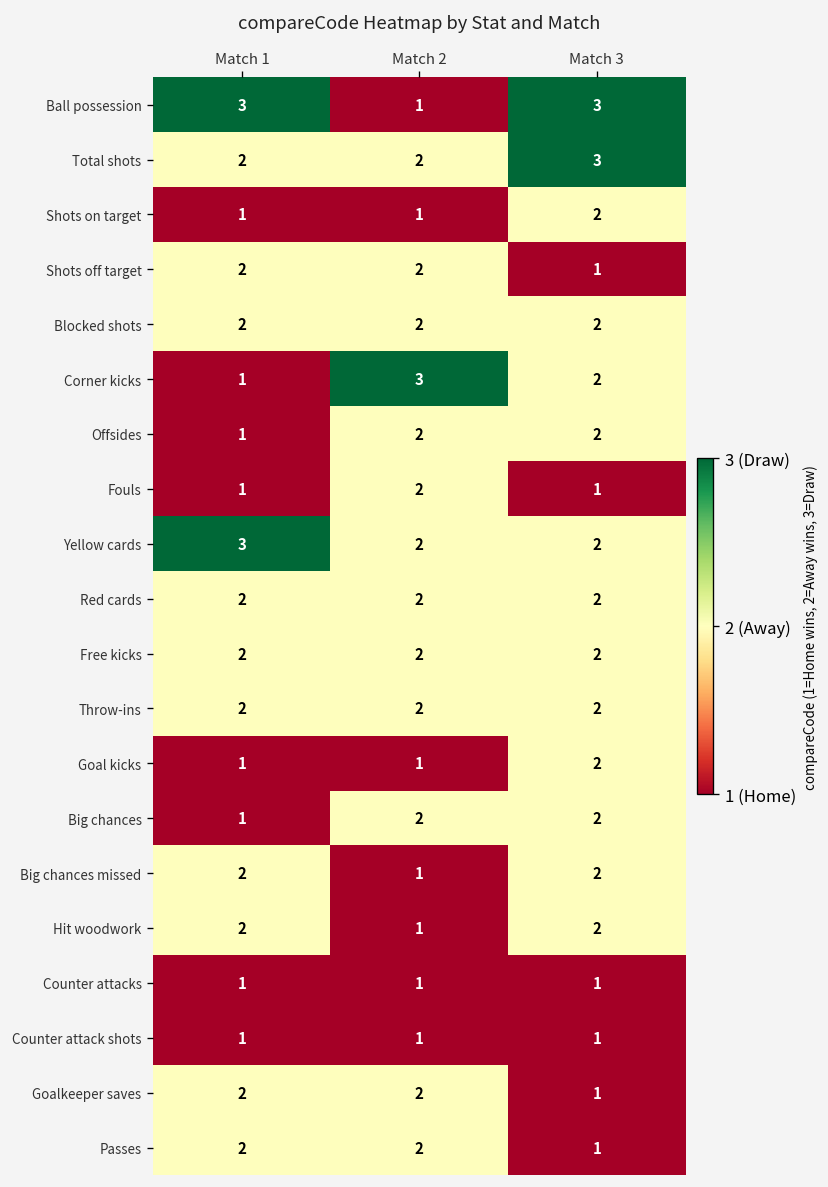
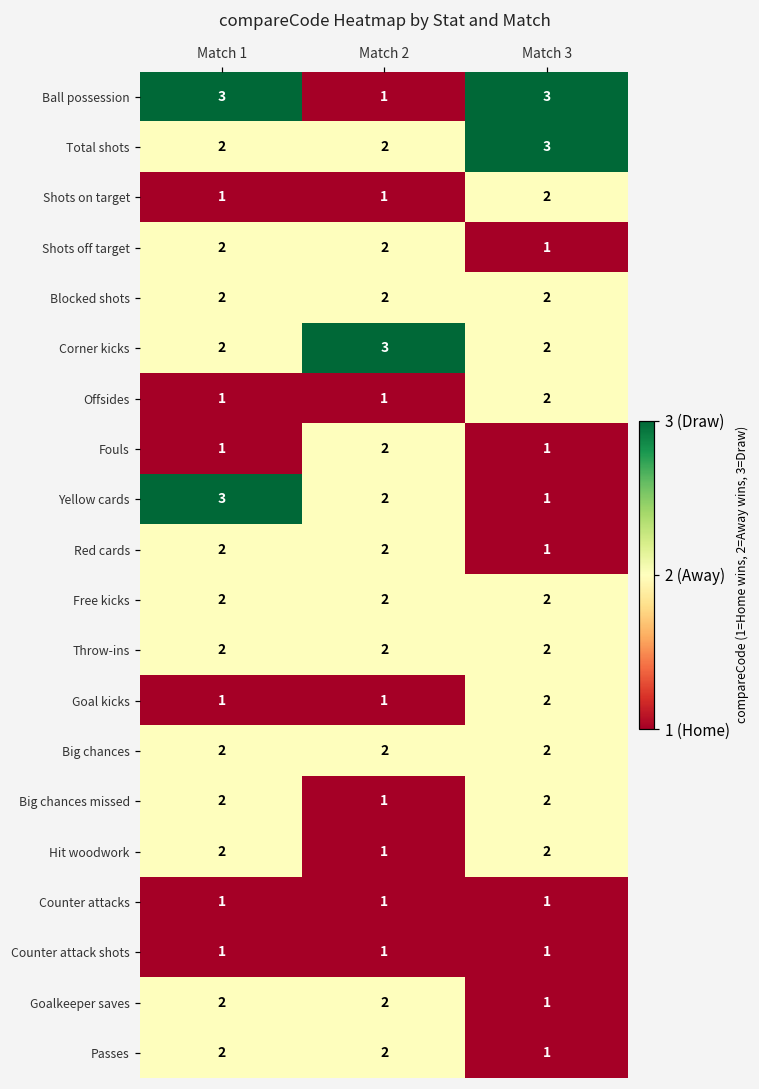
Corner kicks, Match 1: 1 -> 2
Offsides, Match 2: 2 -> 1
Yellow cards, Match 3: 2 -> 1
Red cards, Match 3: 2 -> 1
Big chances, Match 1: 1 -> 2
